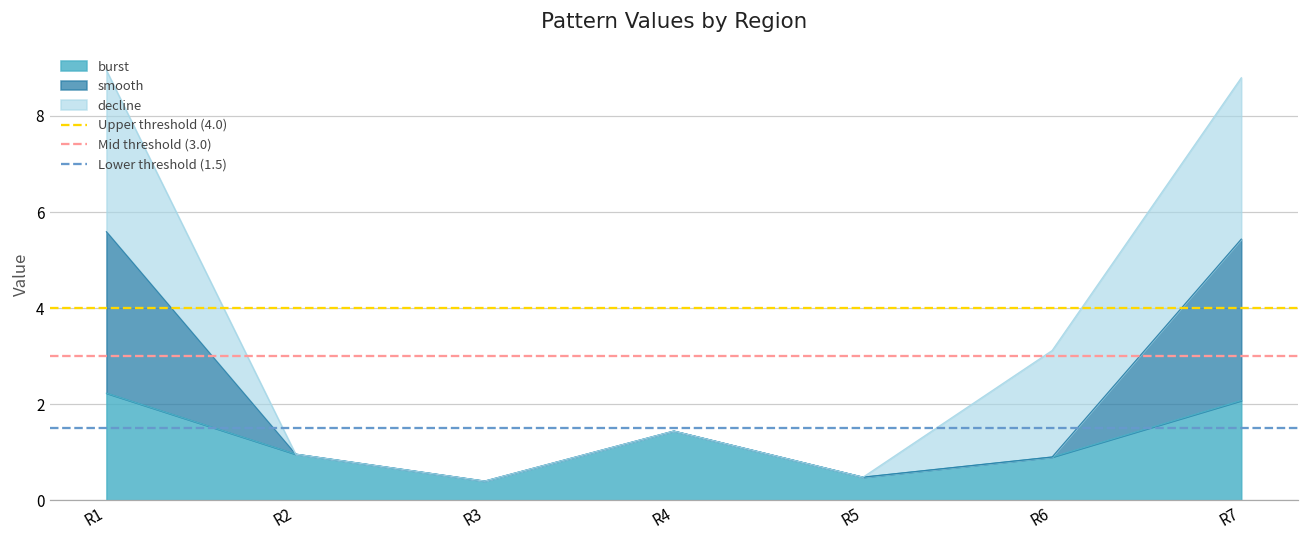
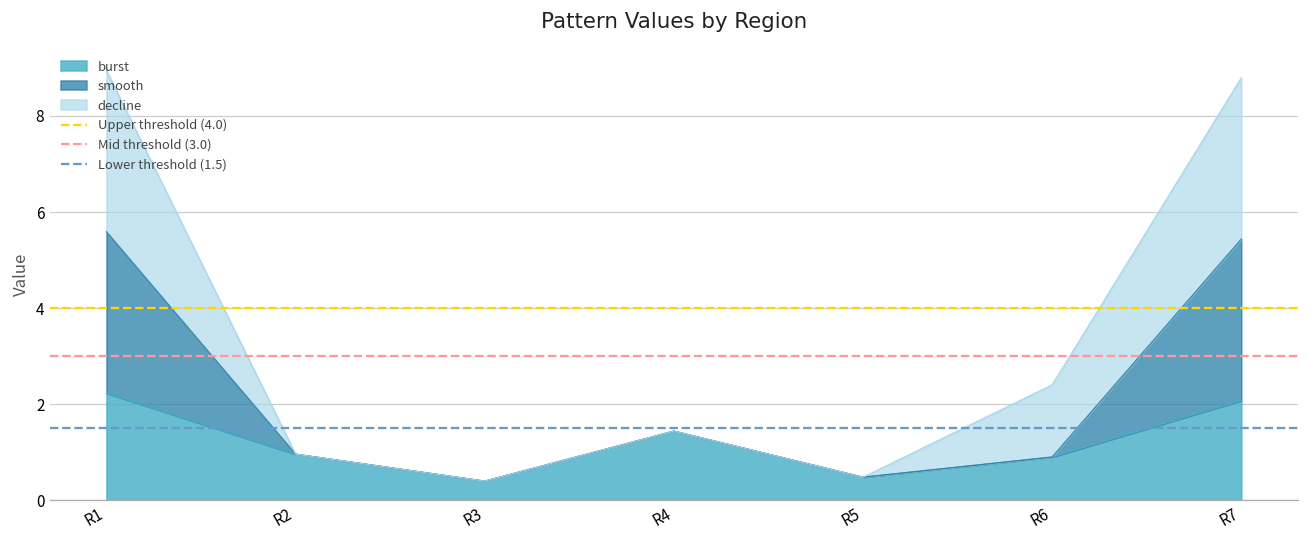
decline, R6: 2.2 -> 1.5
